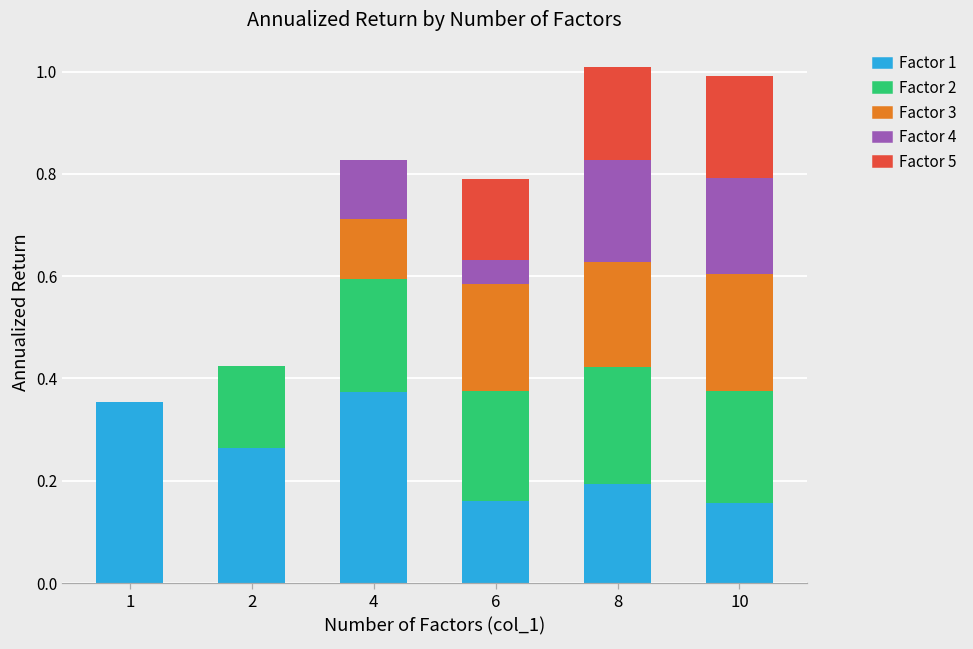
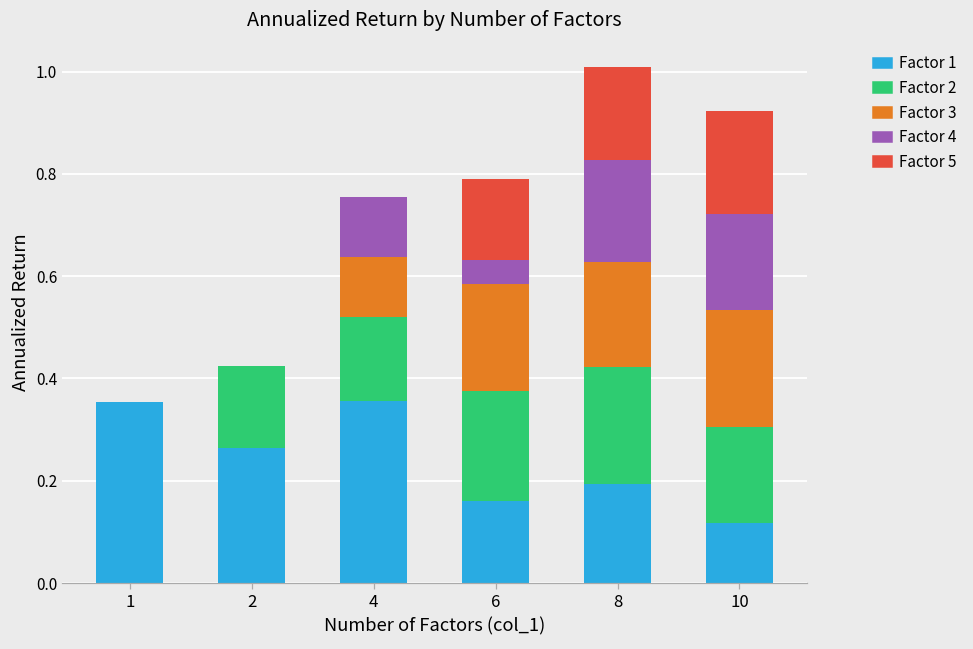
Factor 1, 4: 0.37 -> 0.36
Factor 2, 4: 0.22 -> 0.17
Factor 1, 10: 0.16 -> 0.12
Factor 2, 10: 0.22 -> 0.19
